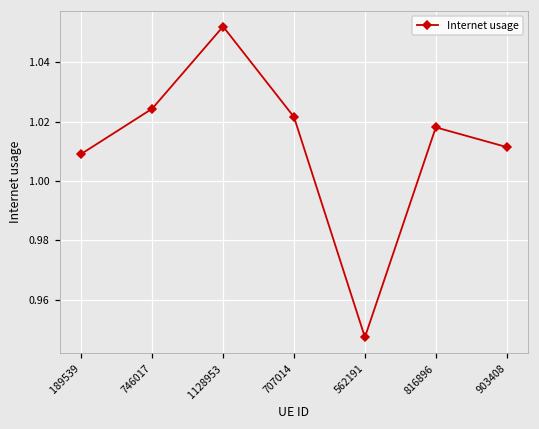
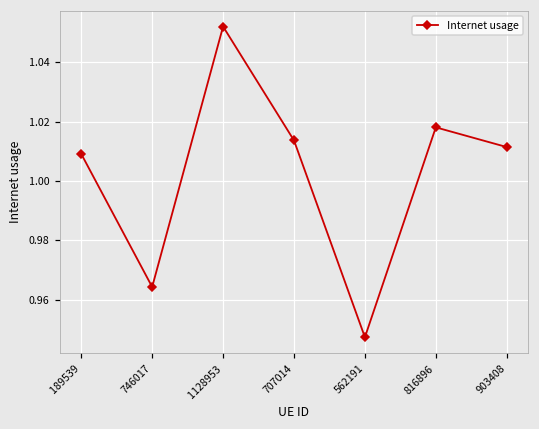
746017: 1.024 -> 0.964
707014: 1.022 -> 1.014
